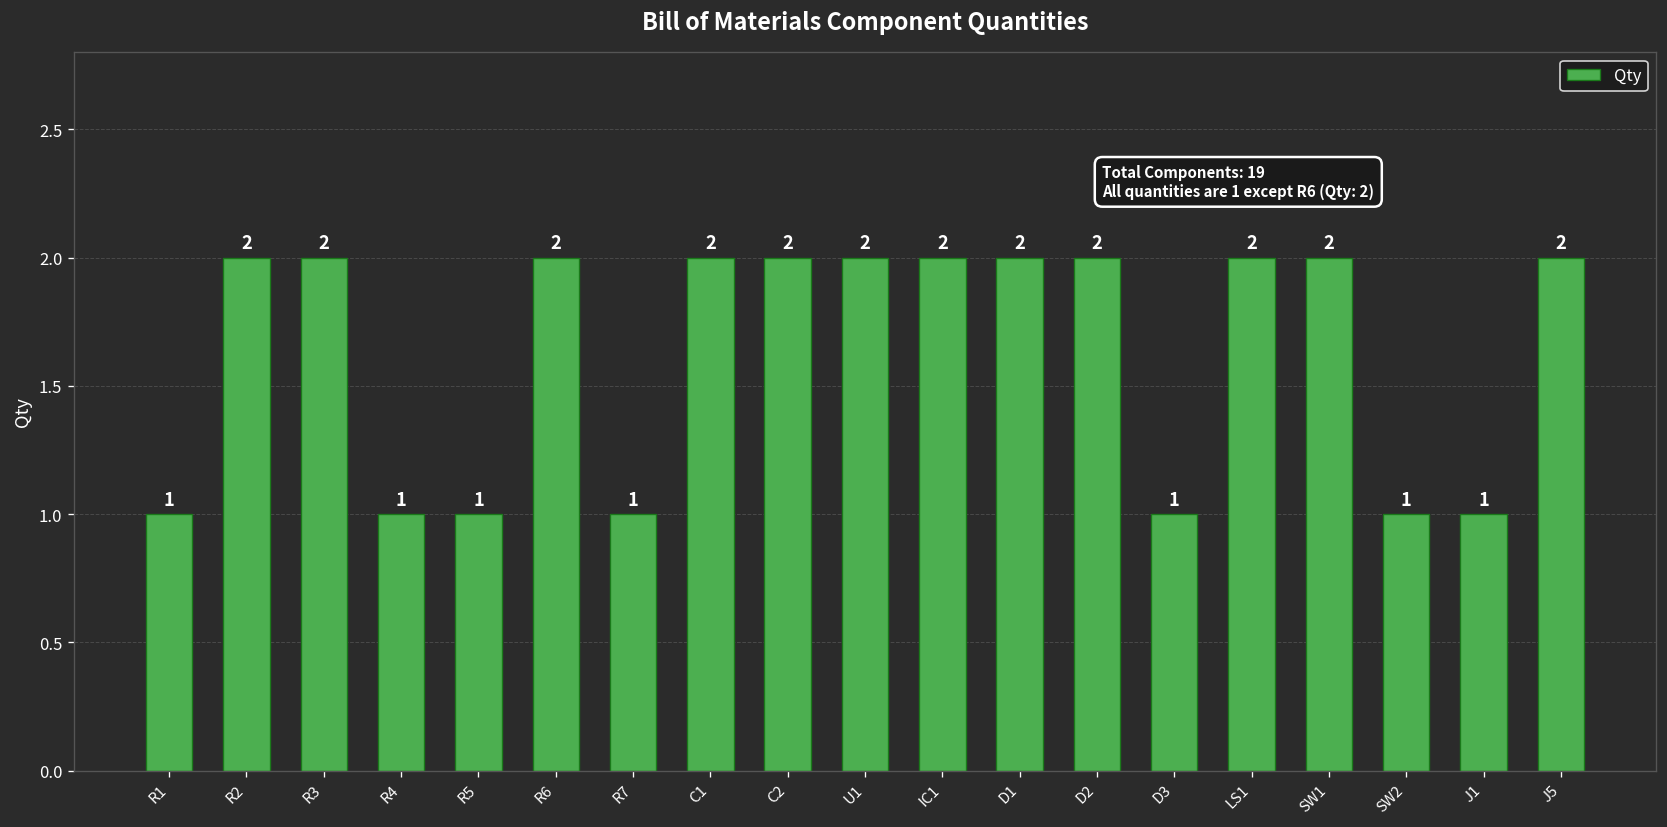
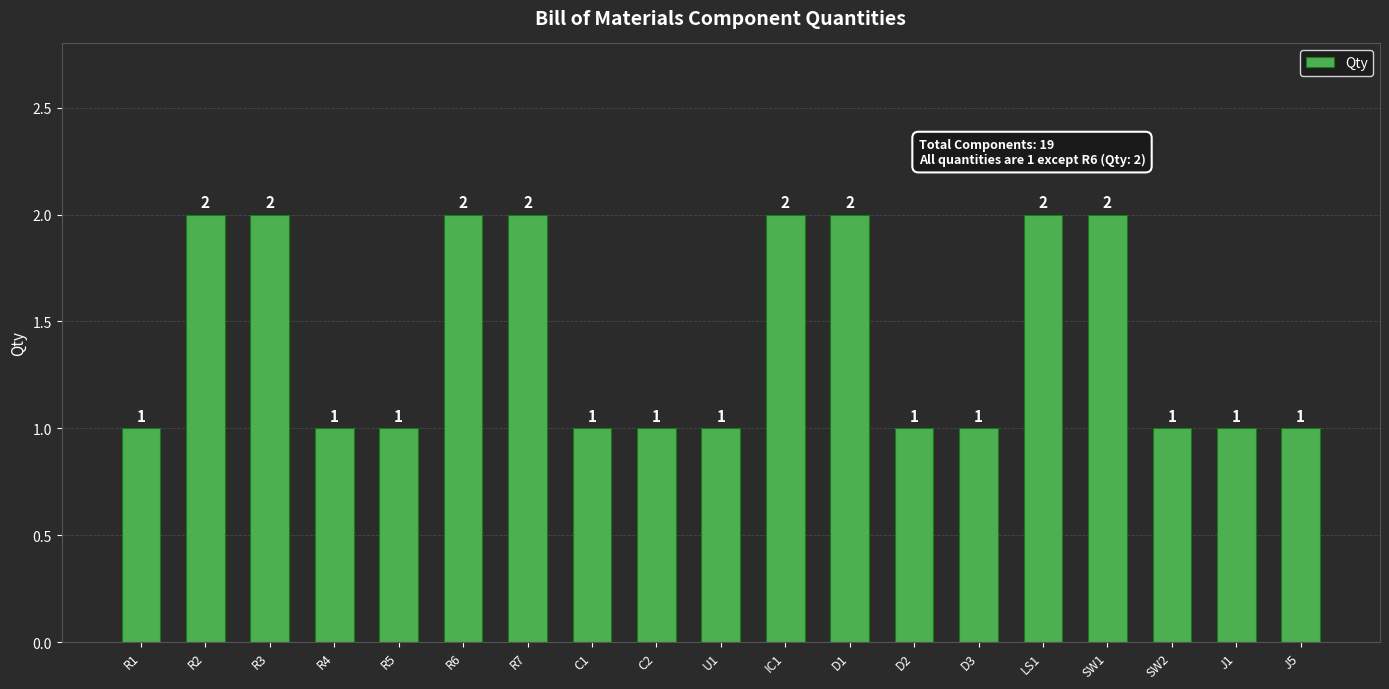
R7: 1 -> 2
C1: 2 -> 1
C2: 2 -> 1
U1: 2 -> 1
D2: 2 -> 1
J5: 2 -> 1
